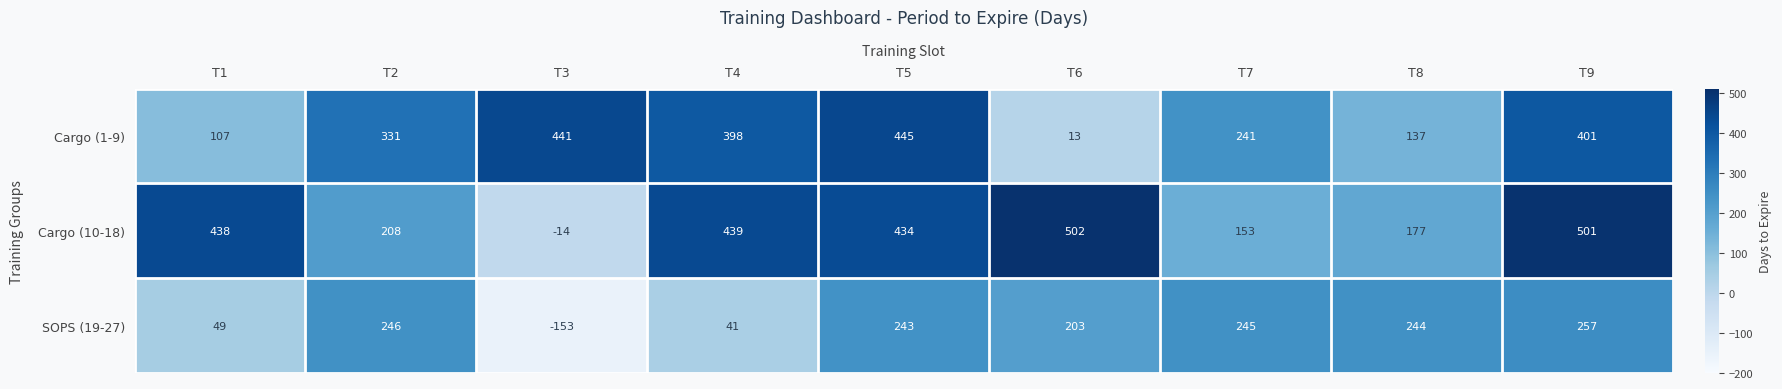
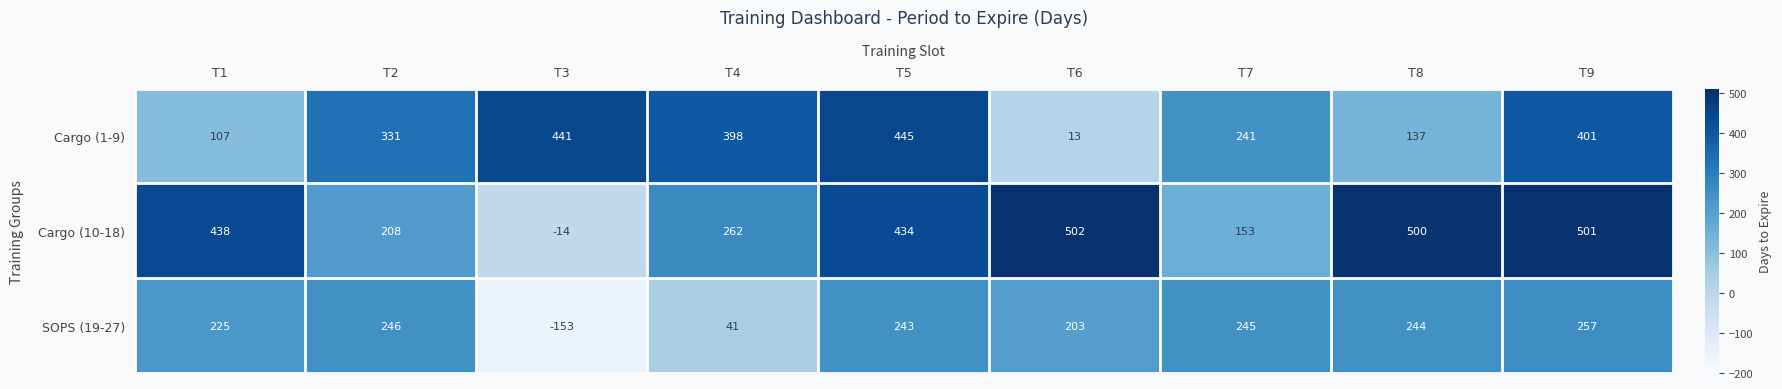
Cargo (10-18), T4: 439 -> 262
Cargo (10-18), T8: 177 -> 500
SOPS (19-27), T1: 49 -> 225
